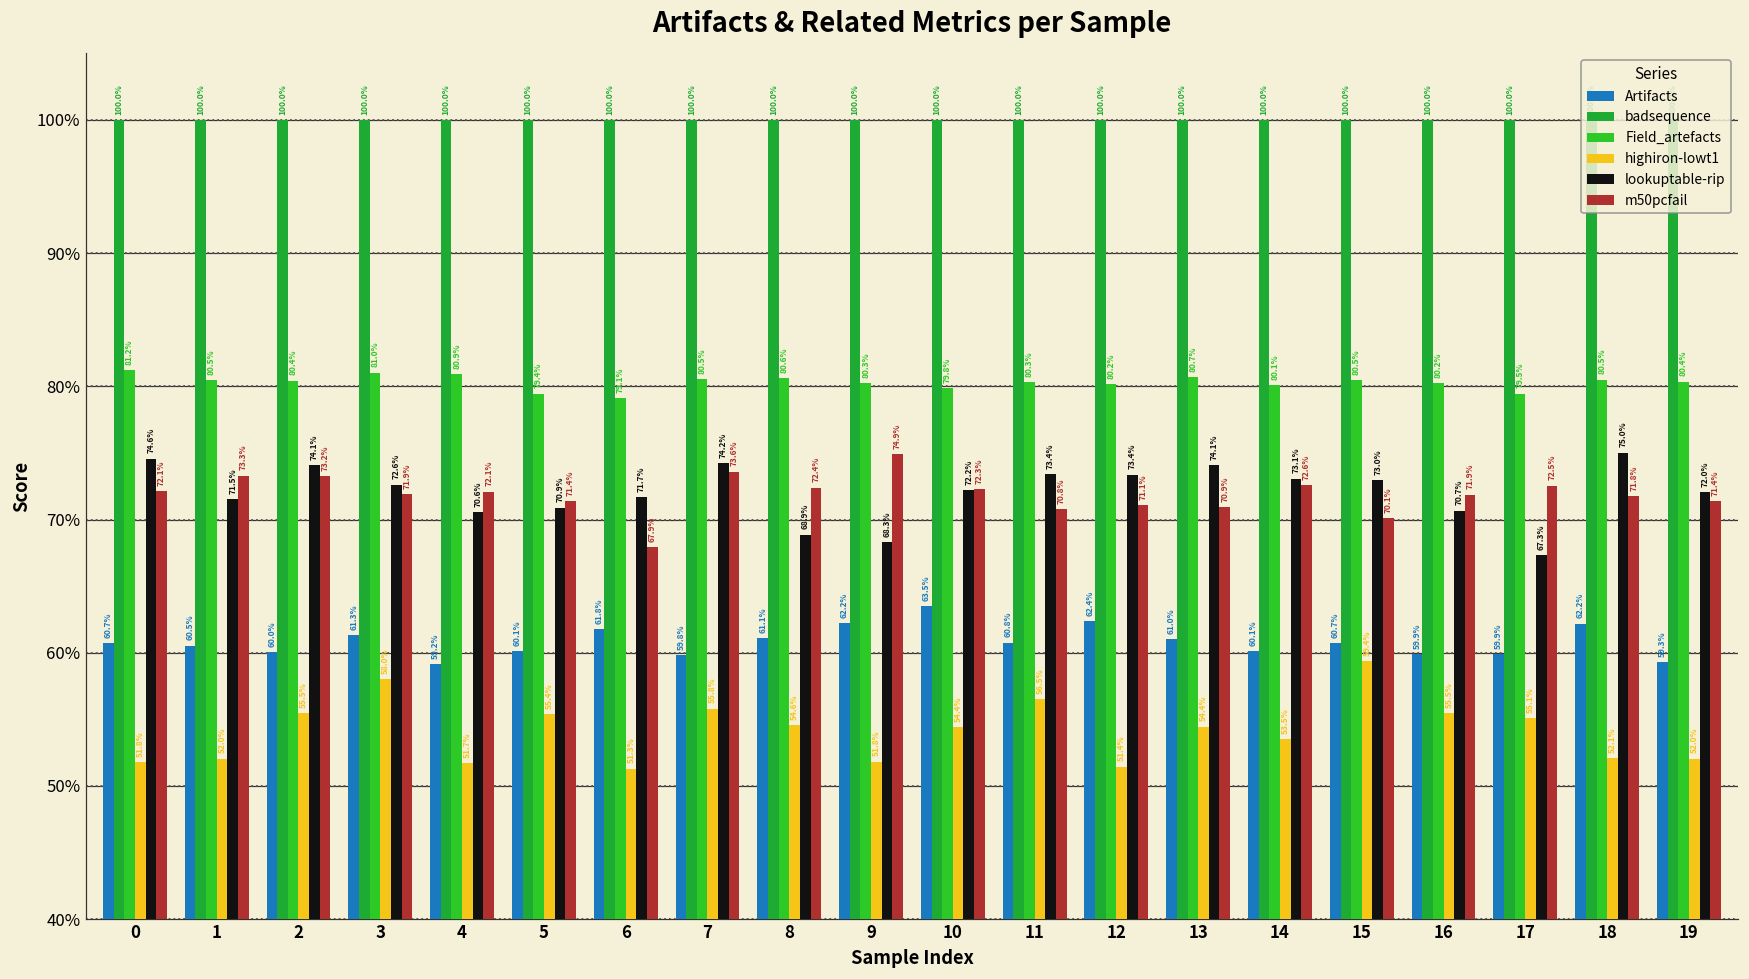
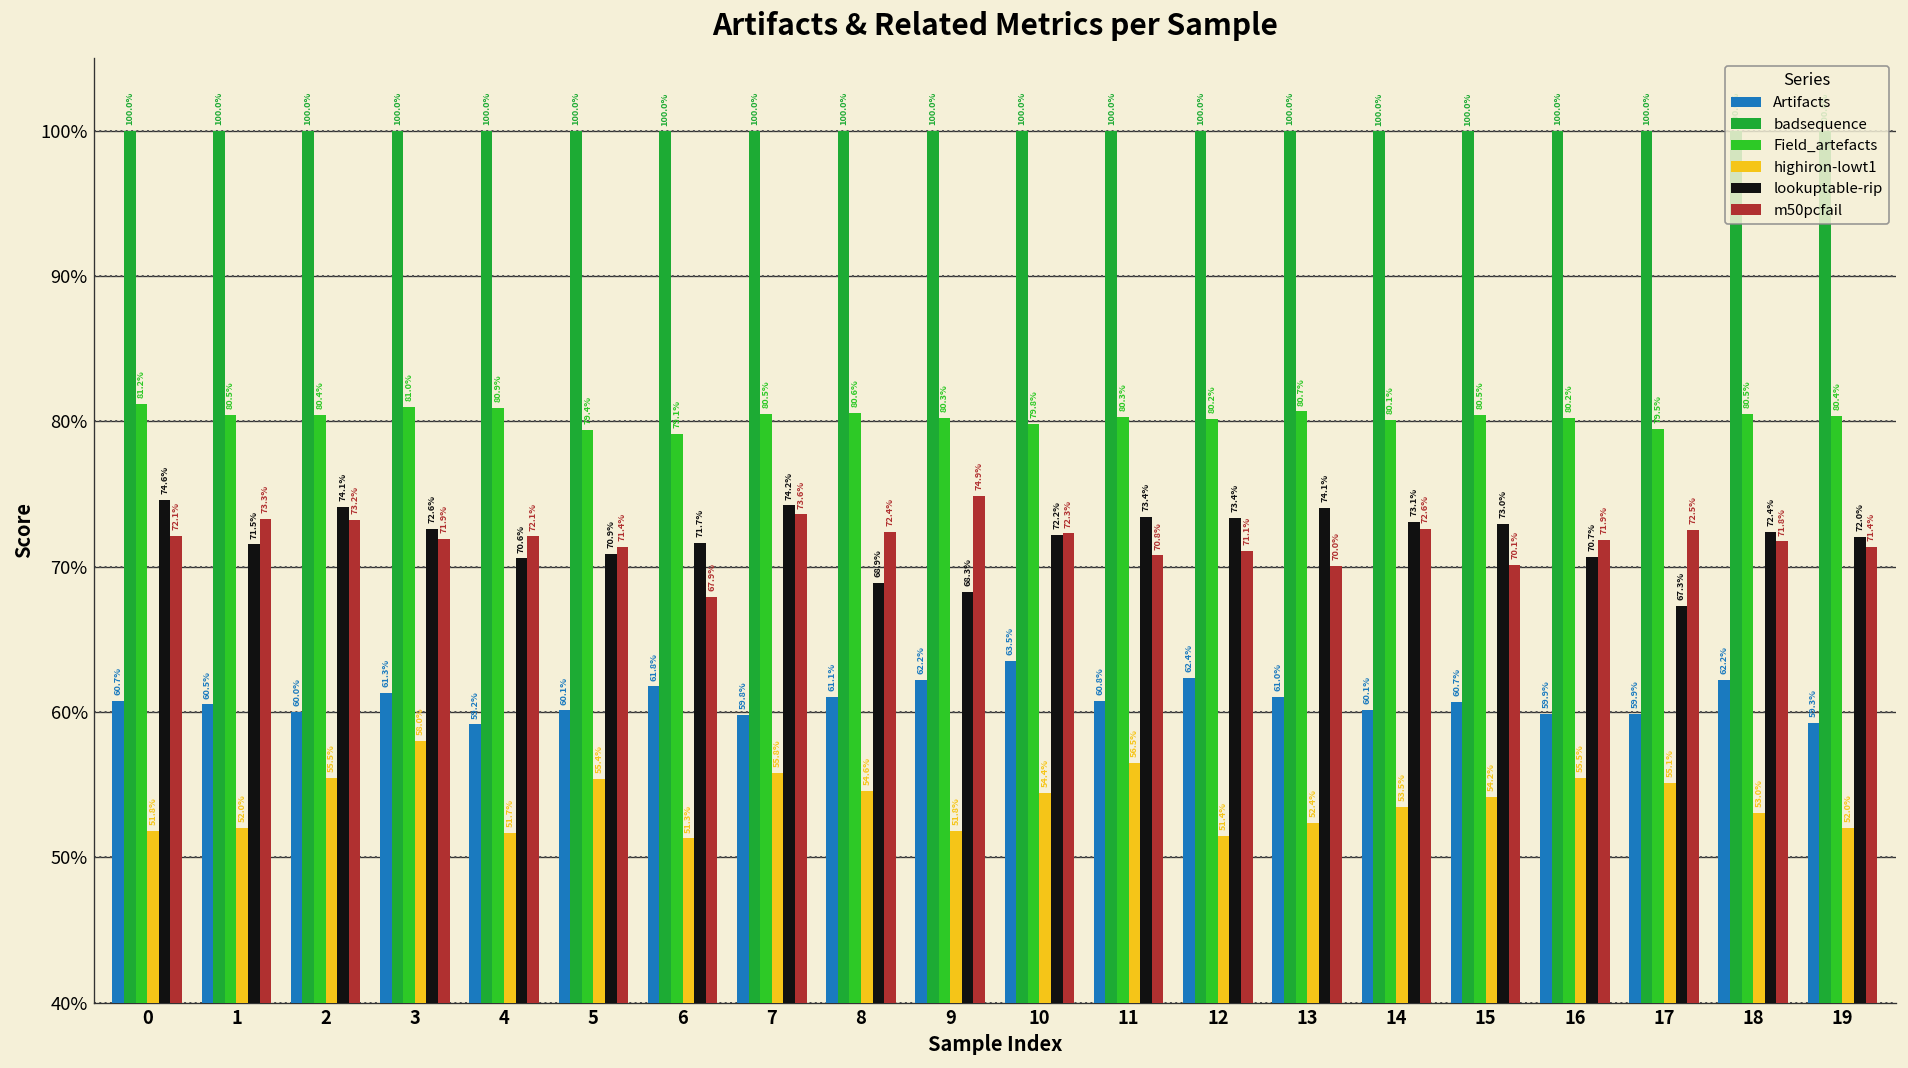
highiron-lowt1, 13: 54.4% -> 52.4%
m50pcfail, 13: 70.9% -> 70.0%
highiron-lowt1, 15: 59.4% -> 54.2%
highiron-lowt1, 18: 52.1% -> 53.0%
lookuptable-rip, 18: 75.0% -> 72.4%
